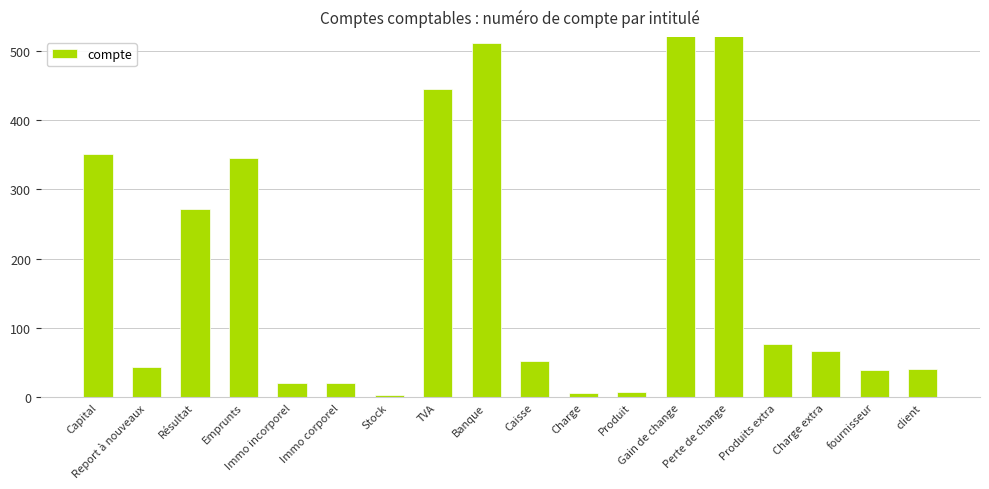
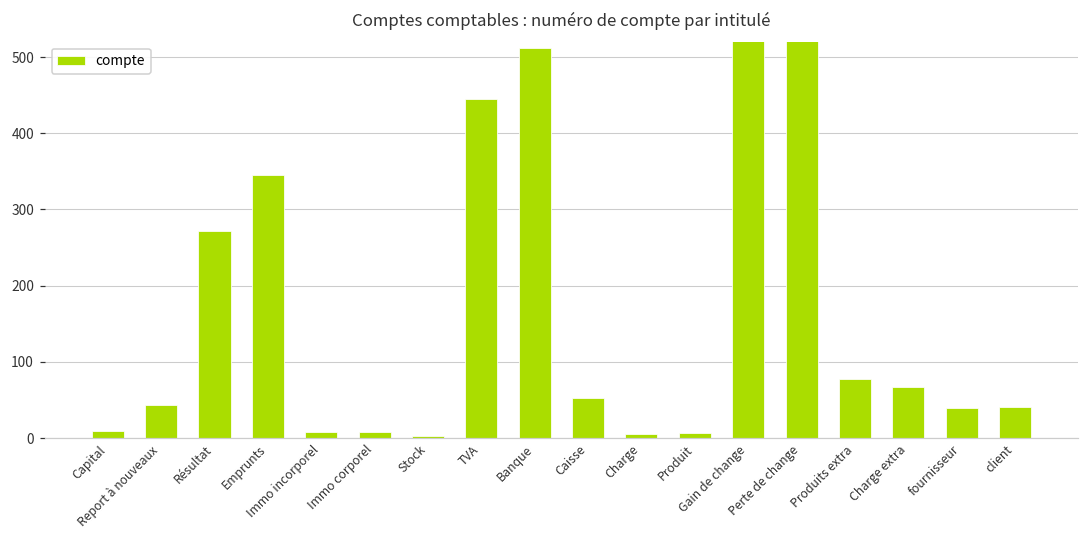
Capital: 350 -> 10
Immo incorporel: 20 -> 10
Immo corporel: 20 -> 10
